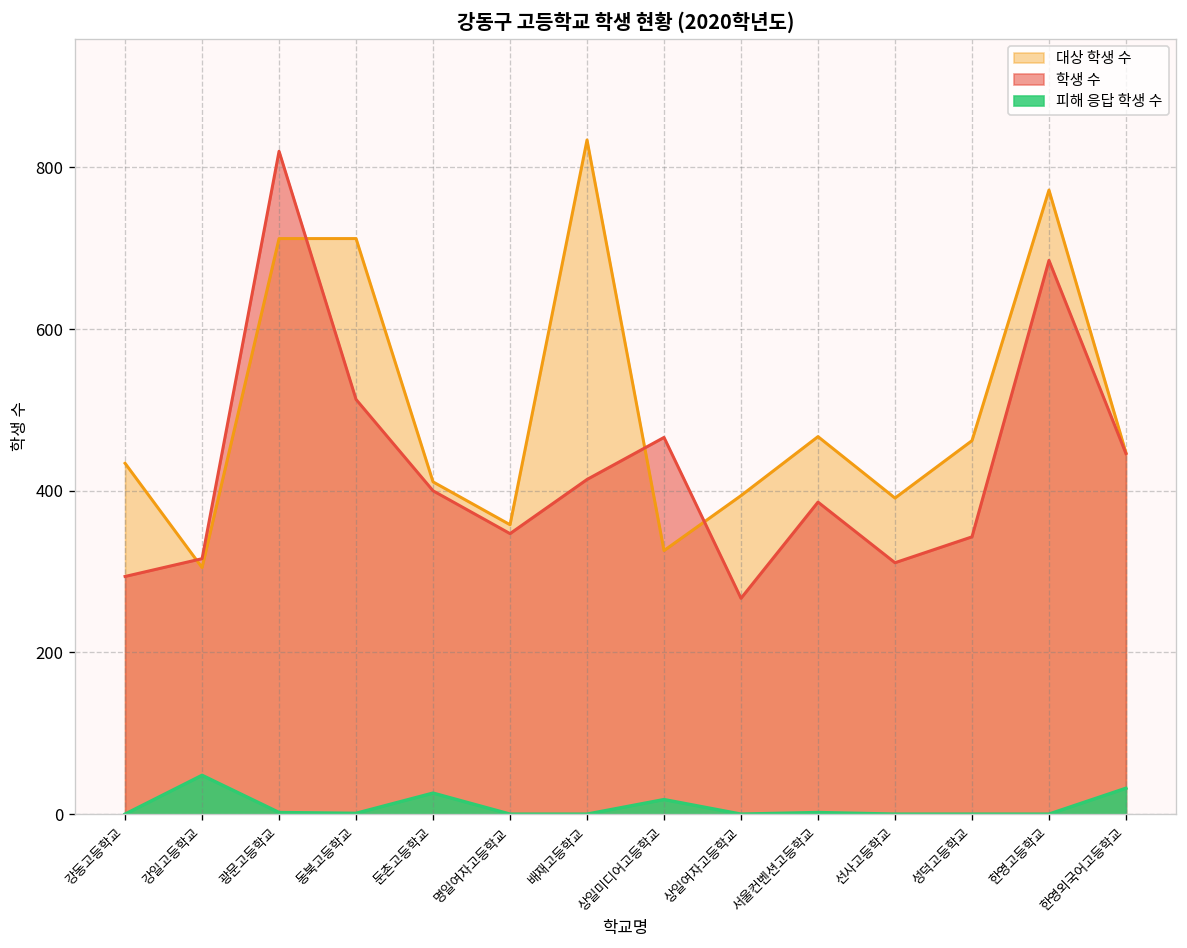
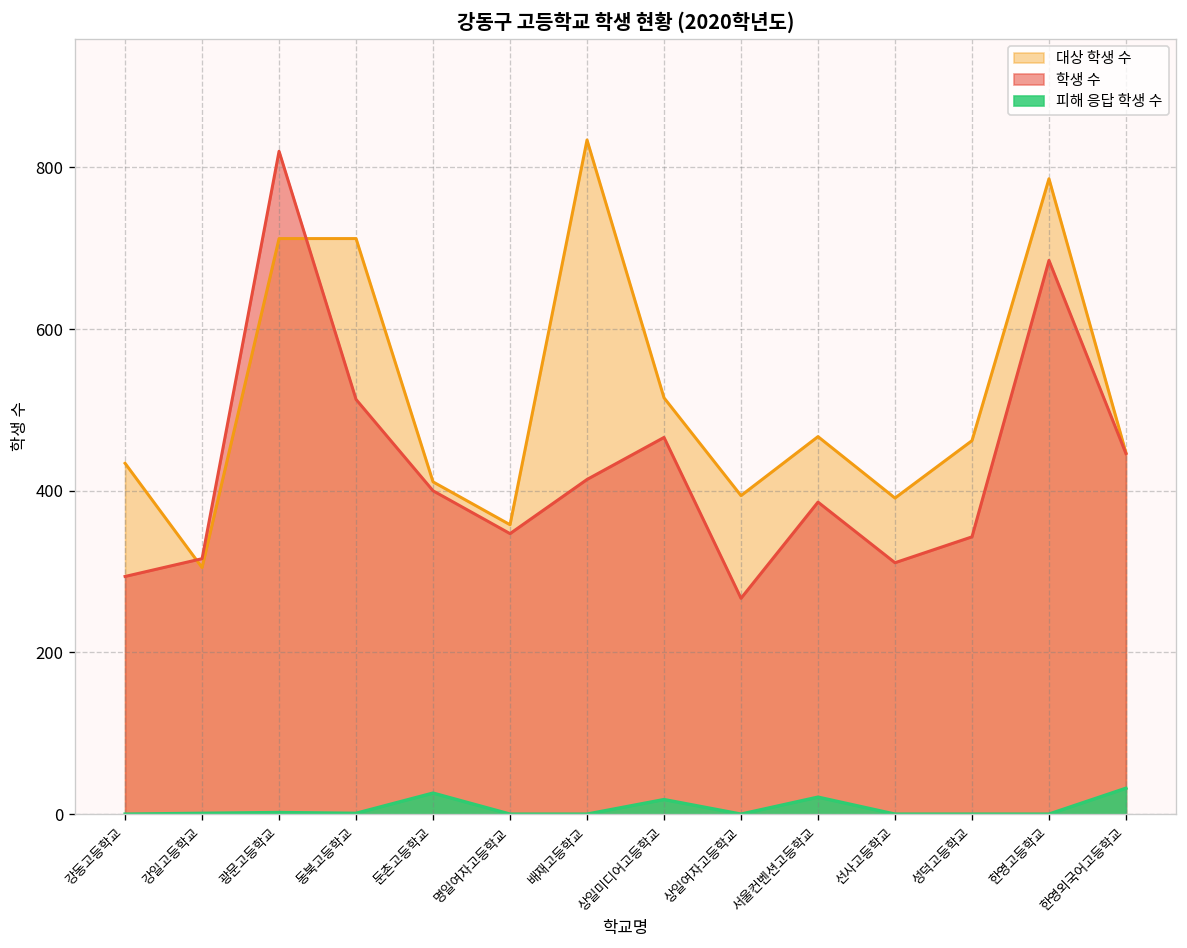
피해 응답 학생 수, 강일고등학교: 50 -> 0
대상 학생 수, 상일미디어고등학교: 330 -> 520
피해 응답 학생 수, 서울컨벤션고등학교: 0 -> 20
대상 학생 수, 한영고등학교: 770 -> 790
